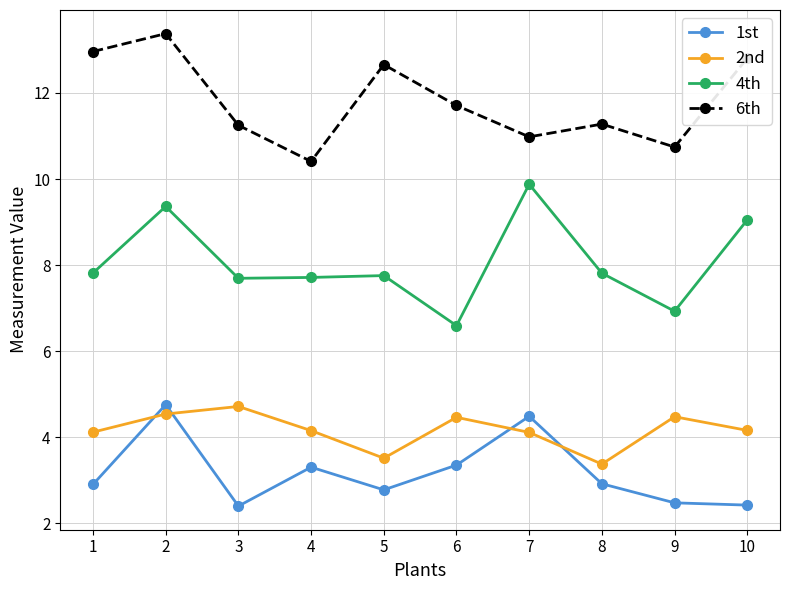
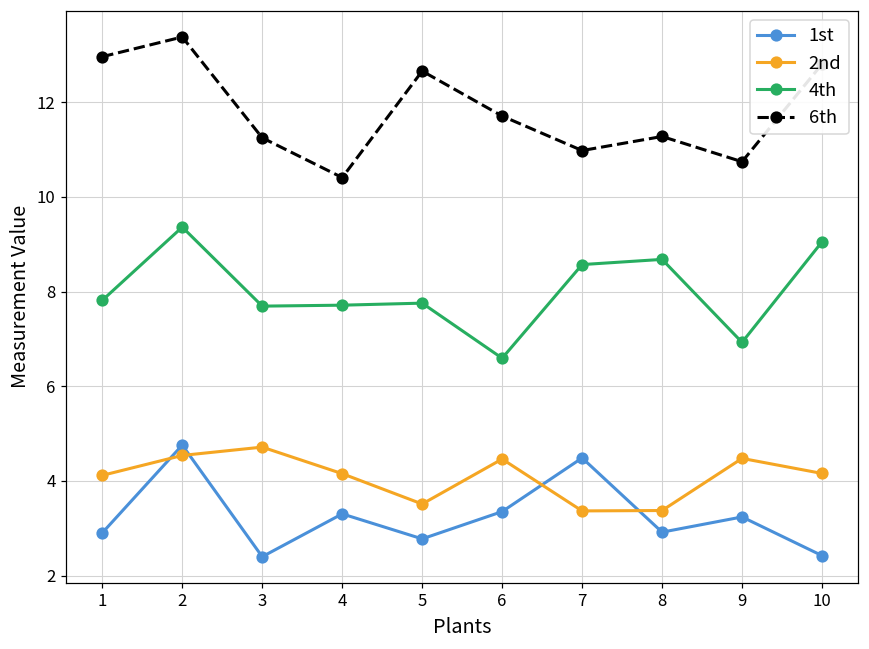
2nd, 7: 4.1 -> 3.4
4th, 7: 9.9 -> 8.6
4th, 8: 7.8 -> 8.7
1st, 9: 2.5 -> 3.2
